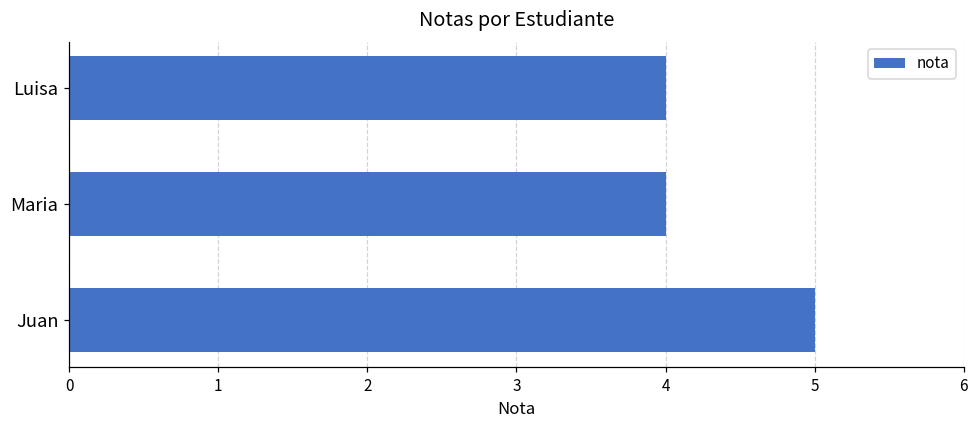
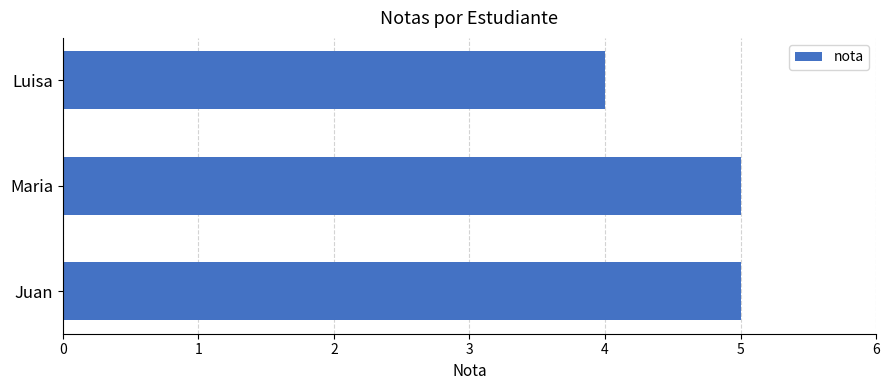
Maria: 4 -> 5
